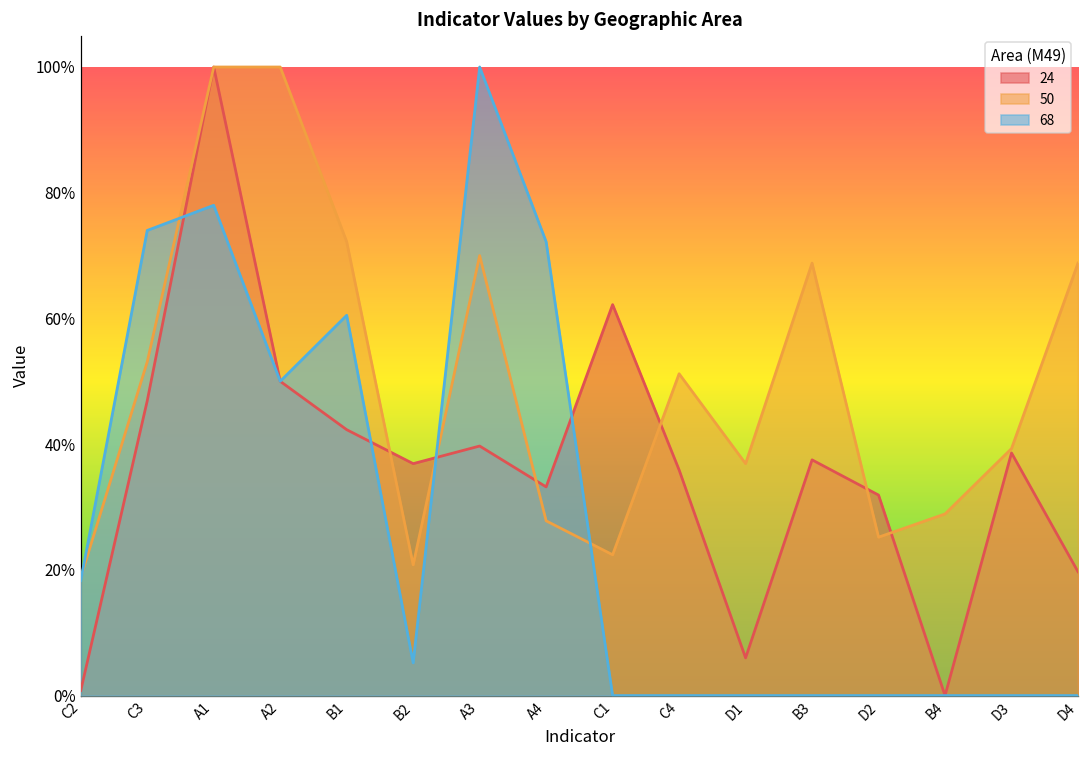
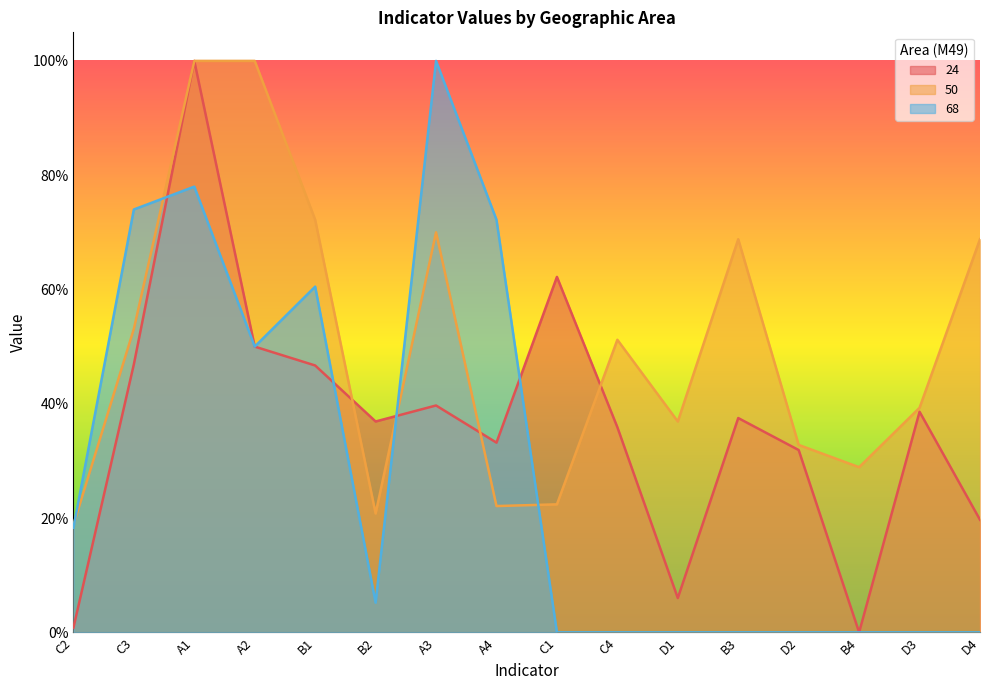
24, B1: 42% -> 47%
50, A4: 28% -> 22%
50, D2: 25% -> 33%
